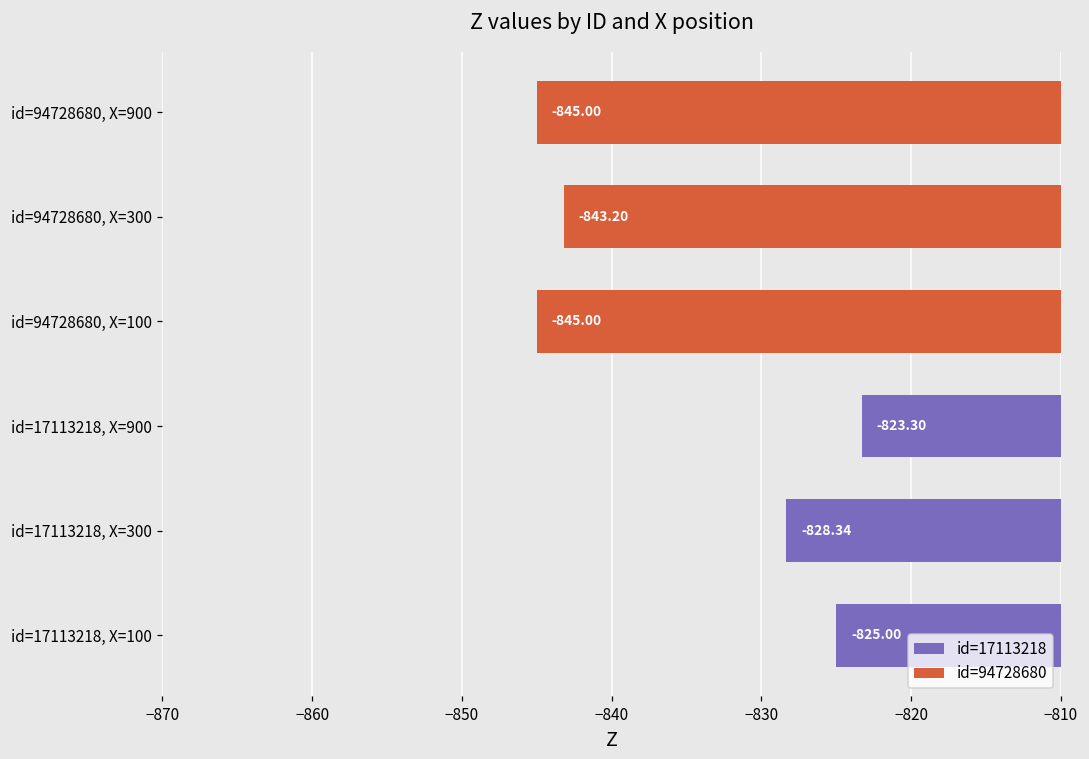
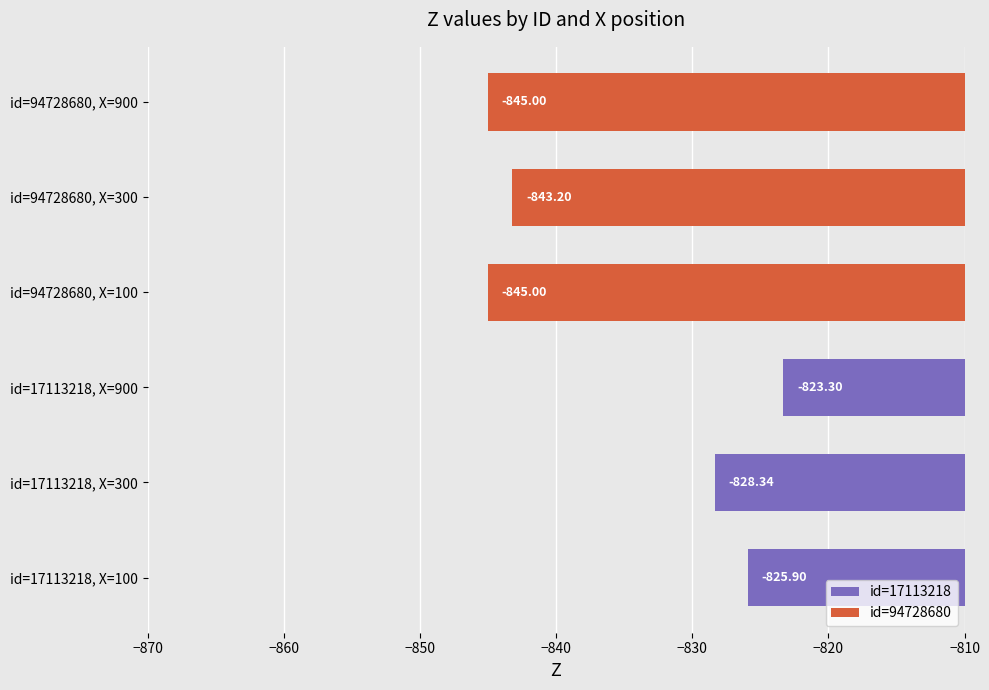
id=17113218, id=17113218, X=100: -825.00 -> -825.90
